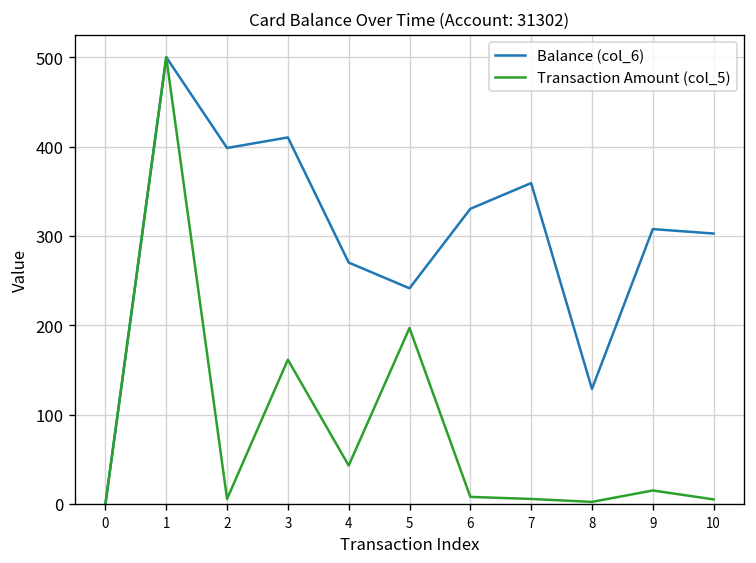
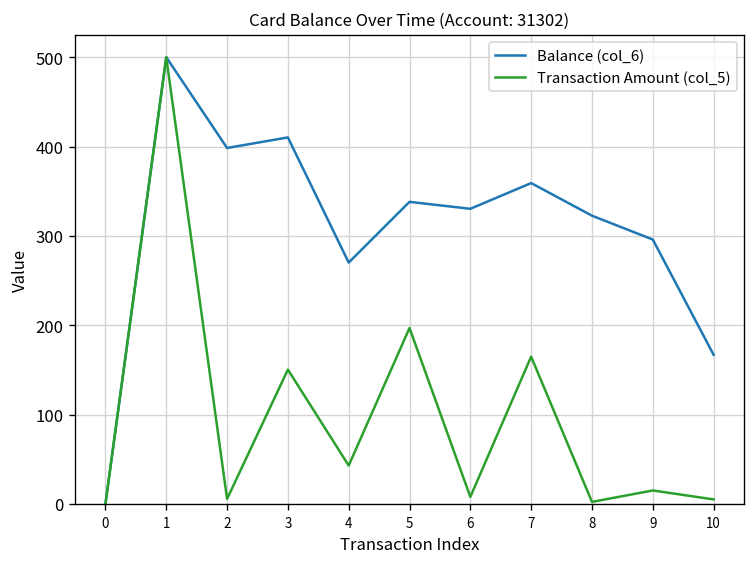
Transaction Amount (col_5), 3: 160 -> 150
Balance (col_6), 5: 240 -> 340
Transaction Amount (col_5), 7: 10 -> 160
Balance (col_6), 8: 130 -> 320
Balance (col_6), 9: 310 -> 300
Balance (col_6), 10: 300 -> 170
